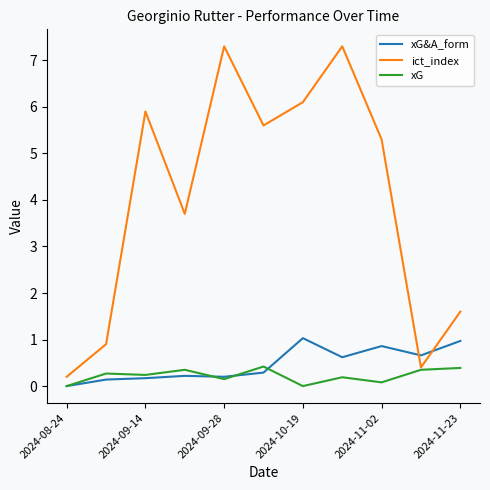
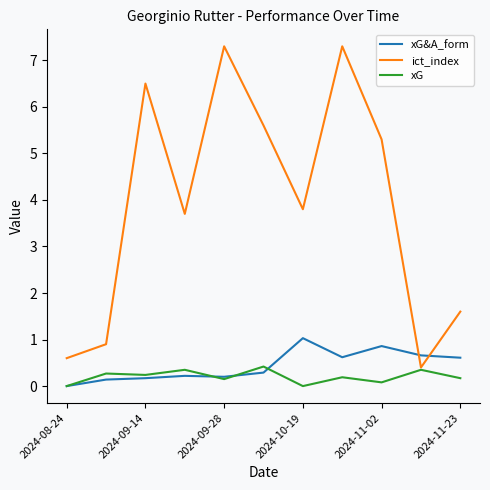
ict_index, 2024-08-24: 0.2 -> 0.6
ict_index, 2024-09-14: 5.9 -> 6.5
ict_index, 2024-10-19: 6.1 -> 3.8
xG&A_form, 2024-11-23: 1.0 -> 0.6
xG, 2024-11-23: 0.4 -> 0.2
